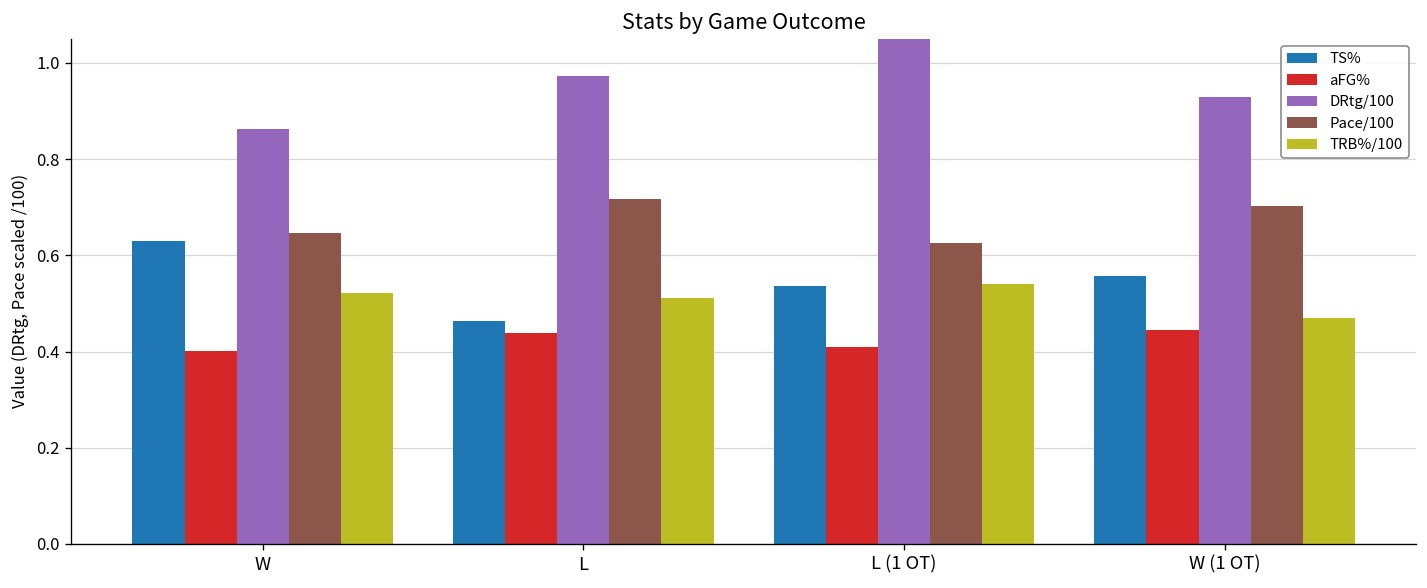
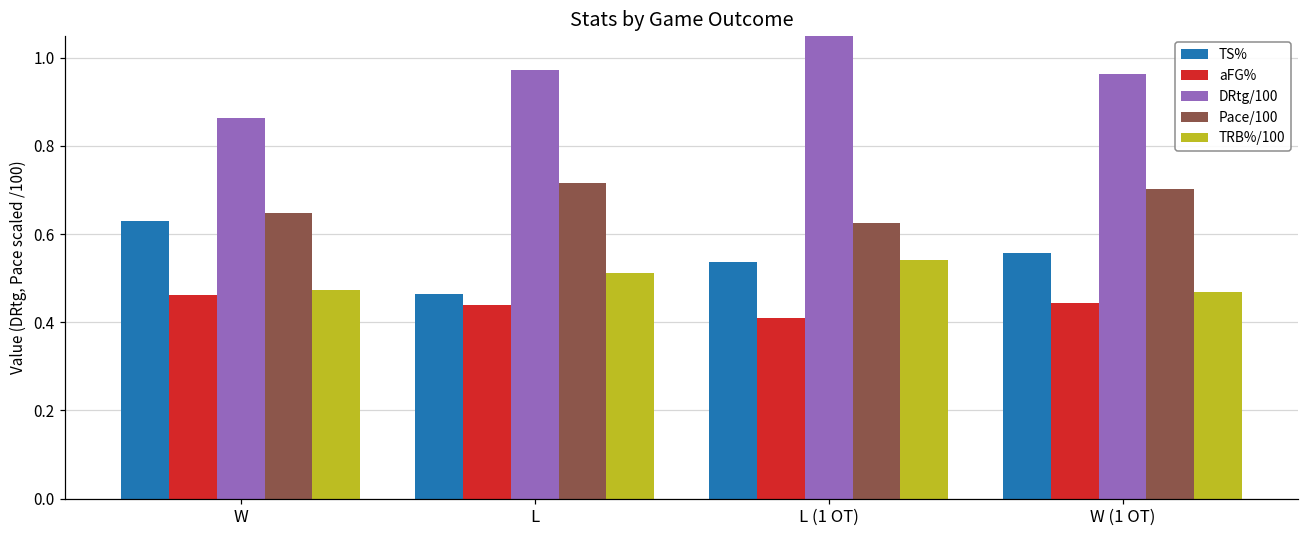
aFG%, W: 0.40 -> 0.46
TRB%/100, W: 0.52 -> 0.47
DRtg/100, W (1 OT): 0.93 -> 0.96
